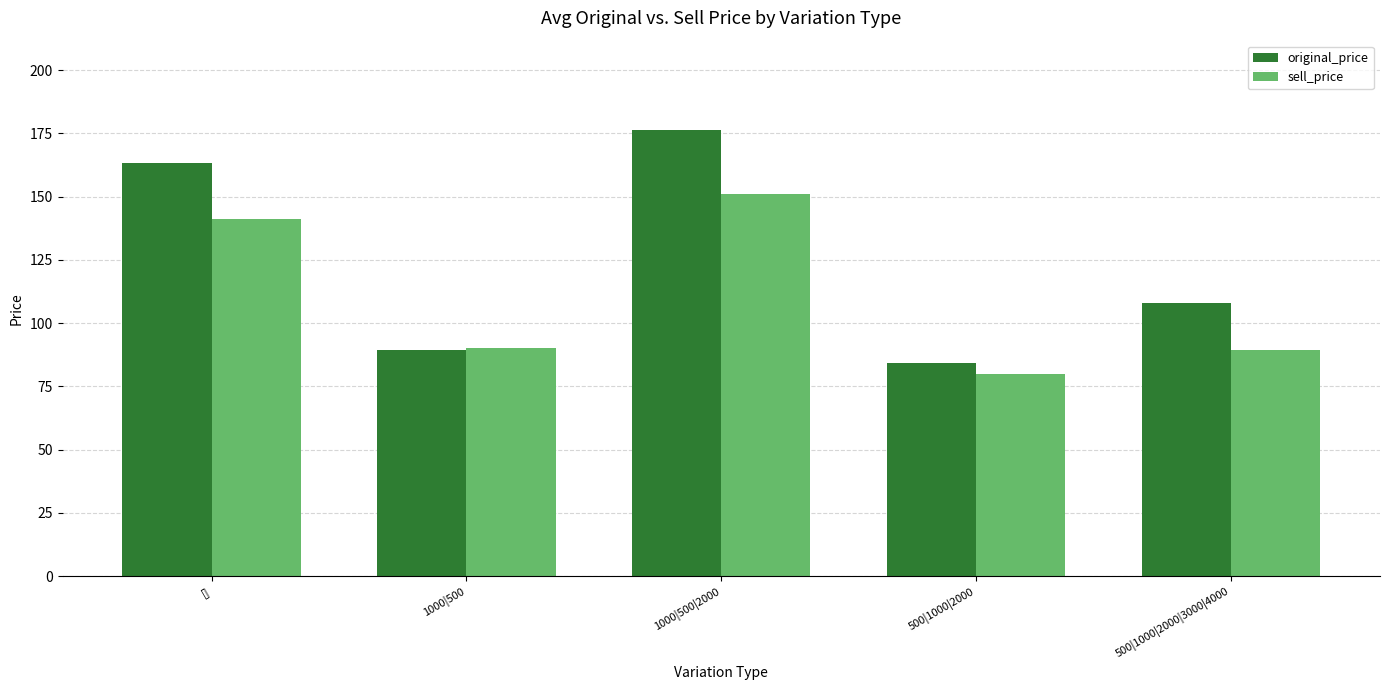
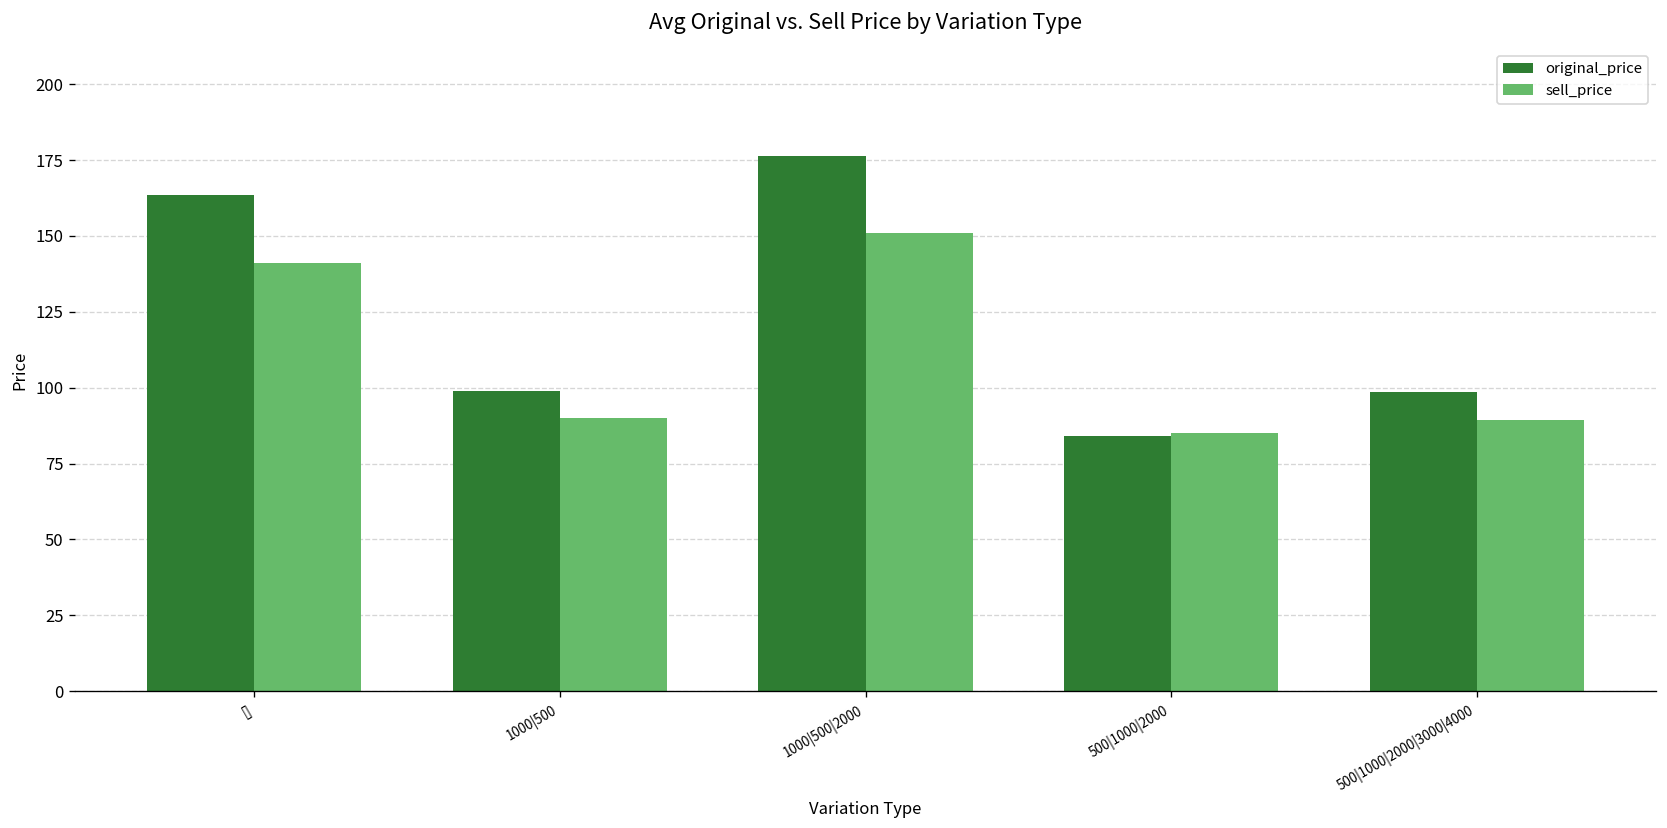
original_price, 1000|500: 89 -> 99
sell_price, 500|1000|2000: 80 -> 85
original_price, 500|1000|2000|3000|4000: 108 -> 99
